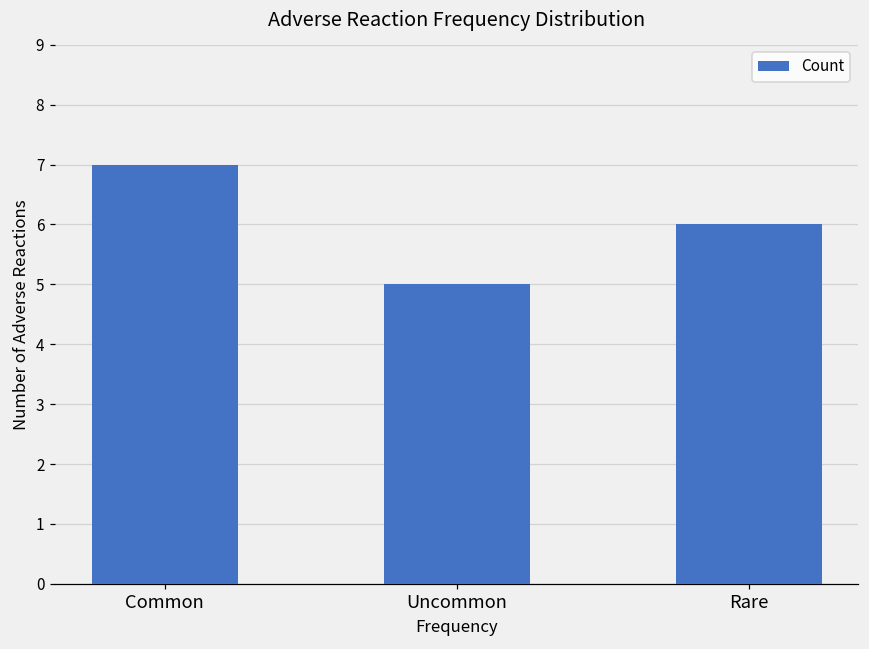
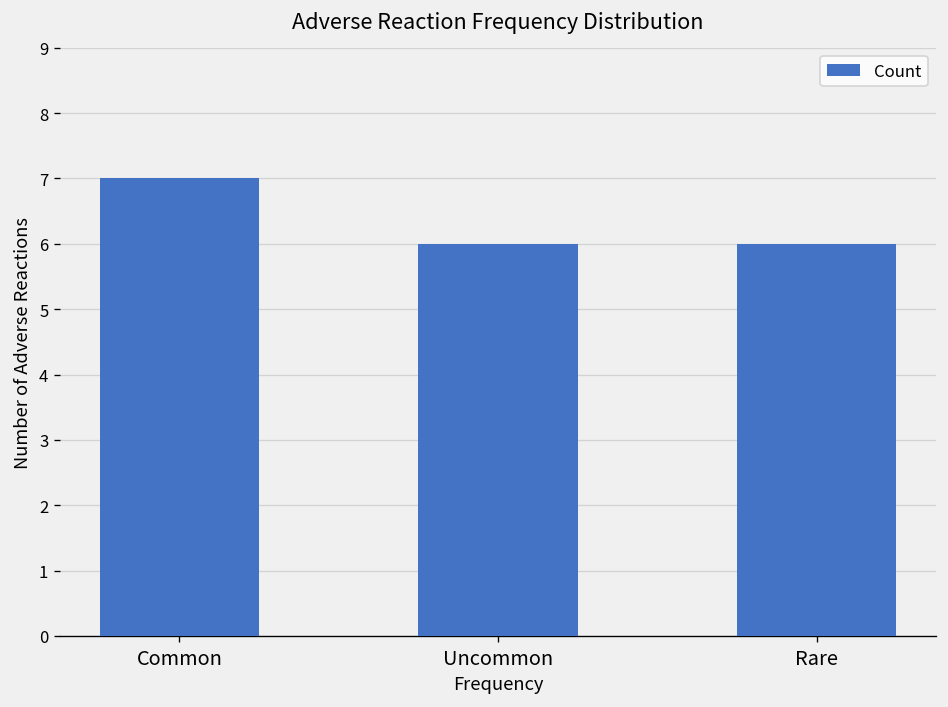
Uncommon: 5 -> 6
